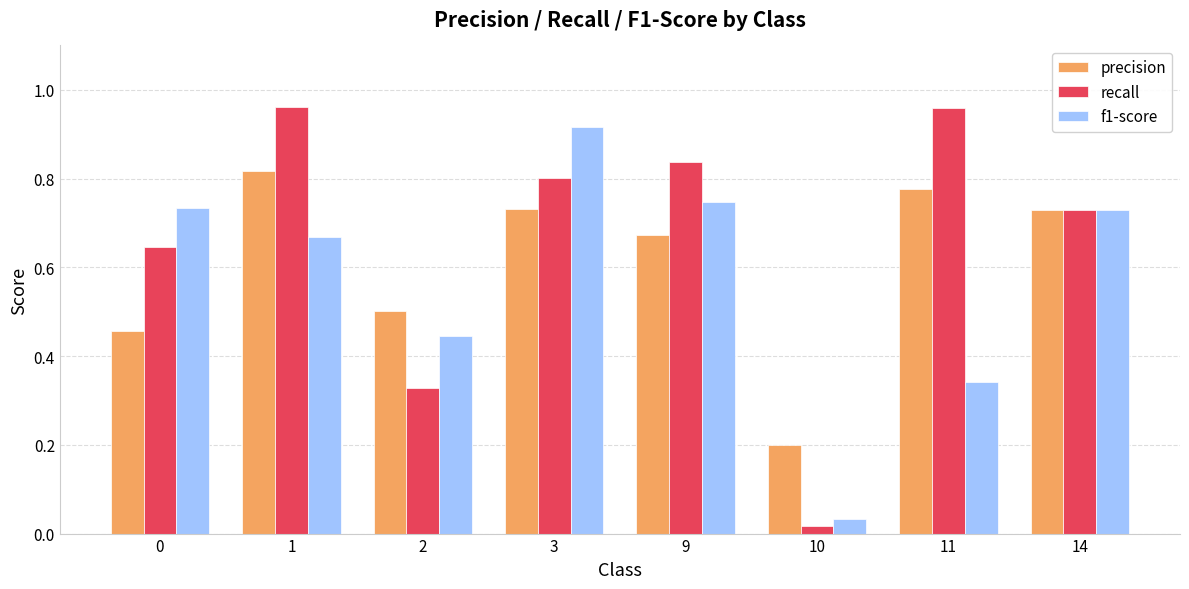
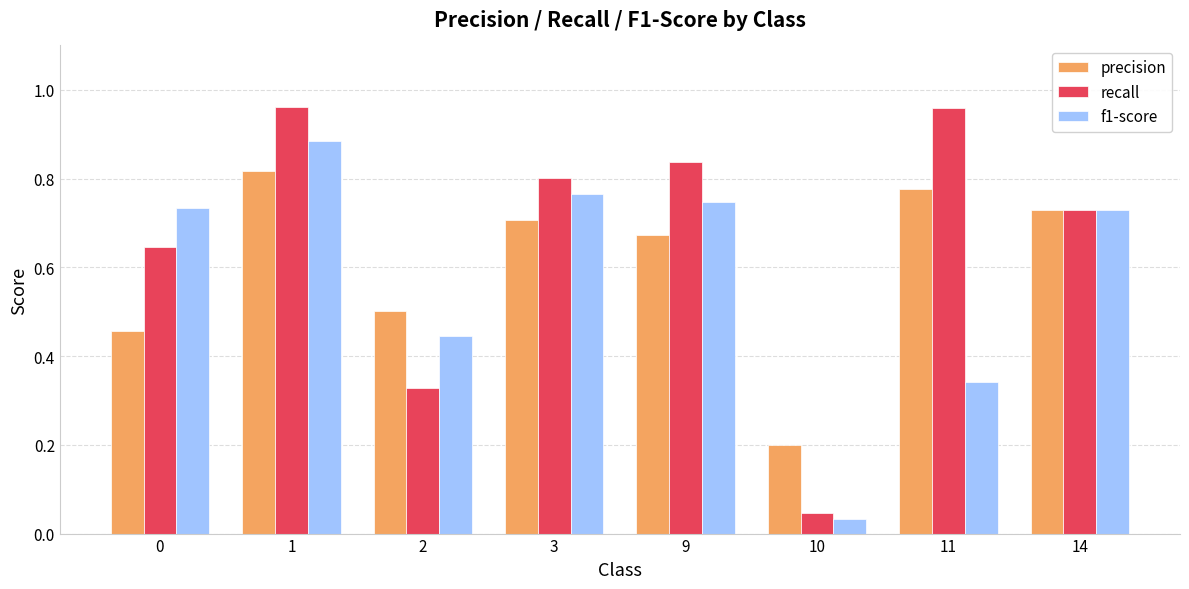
f1-score, 1: 0.67 -> 0.88
precision, 3: 0.73 -> 0.71
f1-score, 3: 0.92 -> 0.76
recall, 10: 0.02 -> 0.05
